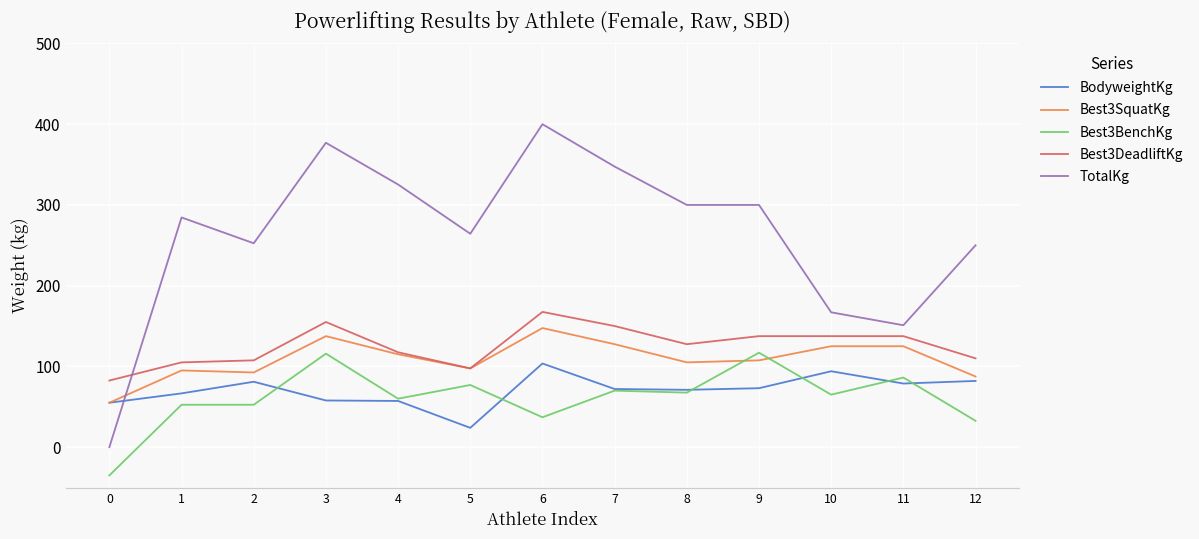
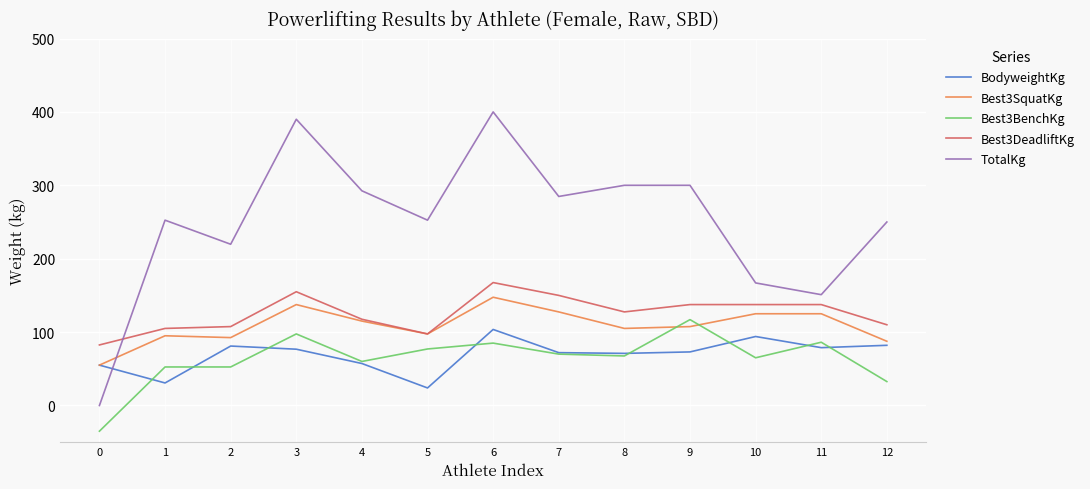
BodyweightKg, 1: 70 -> 30
TotalKg, 1: 280 -> 250
TotalKg, 2: 250 -> 220
BodyweightKg, 3: 60 -> 80
Best3BenchKg, 3: 120 -> 100
TotalKg, 3: 380 -> 390
TotalKg, 4: 330 -> 290
TotalKg, 5: 260 -> 250
Best3BenchKg, 6: 40 -> 90
TotalKg, 7: 350 -> 280
